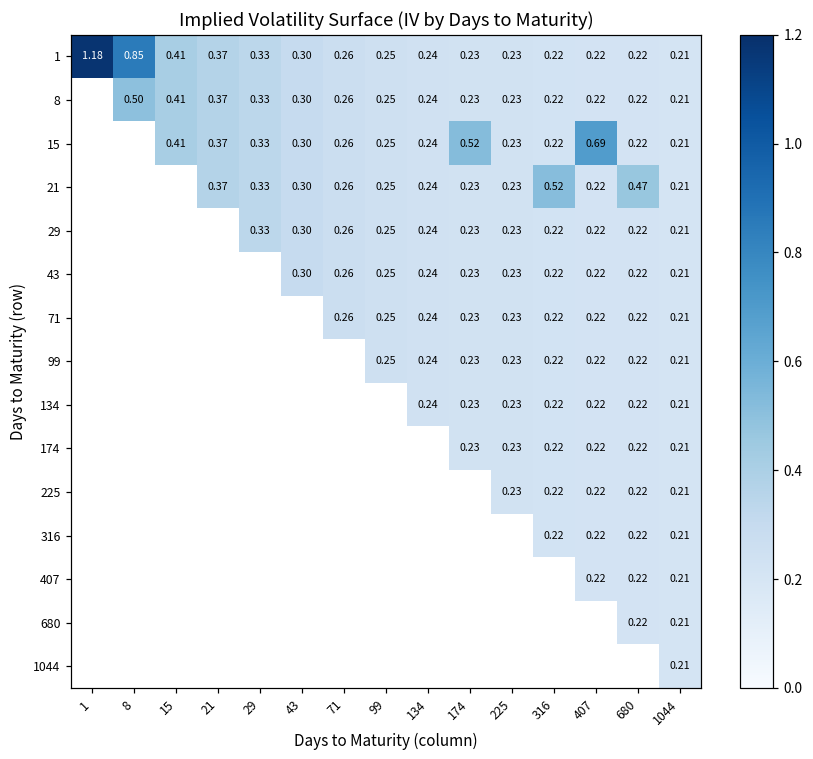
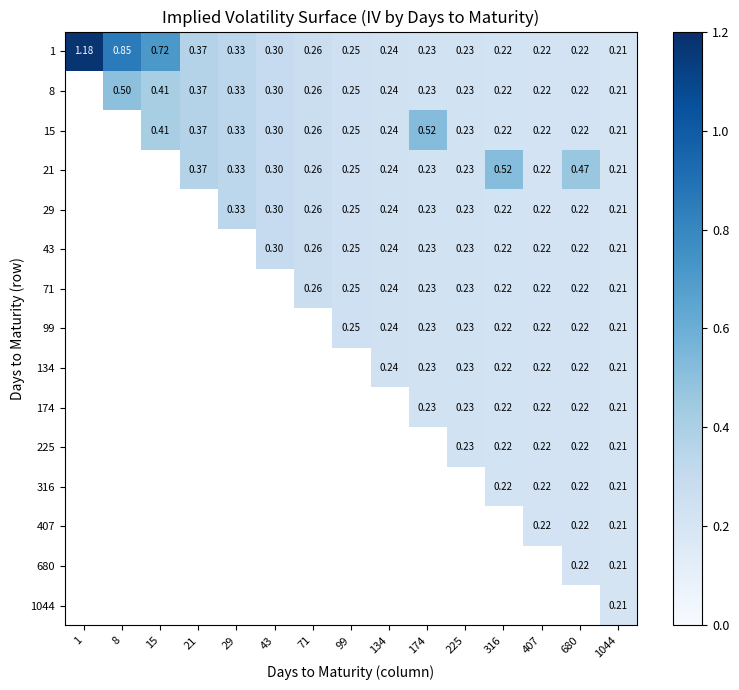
1, 15: 0.41 -> 0.72
15, 407: 0.69 -> 0.22
